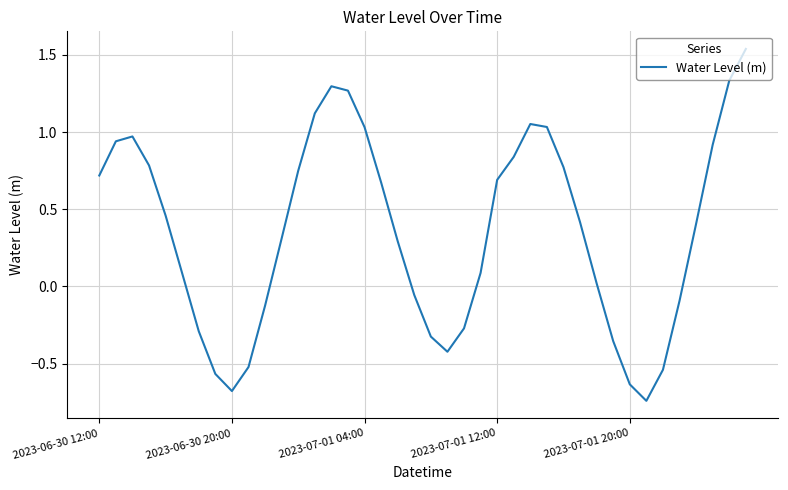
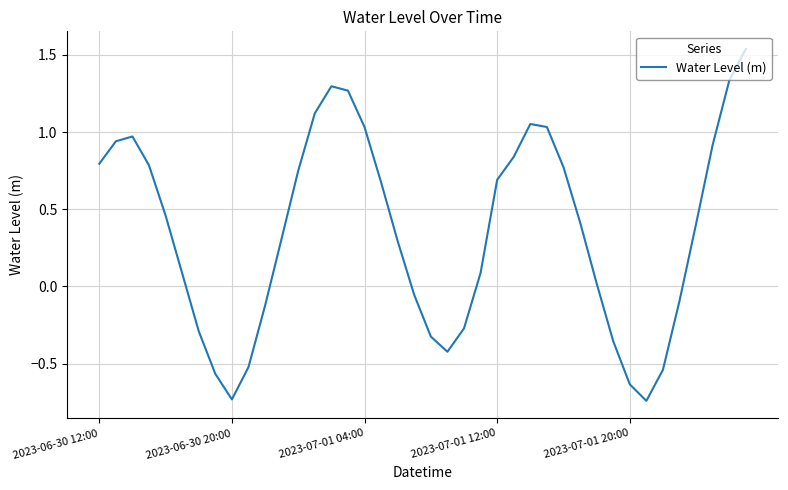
2023-06-30 12:00: 0.72 -> 0.79
2023-06-30 20:00: -0.68 -> -0.73
